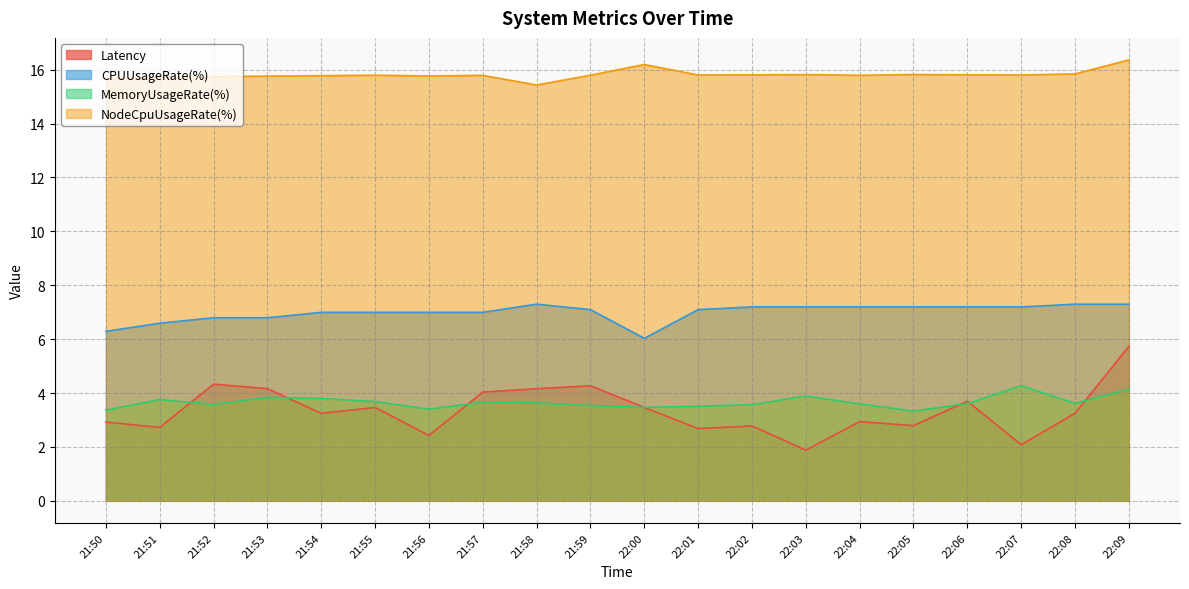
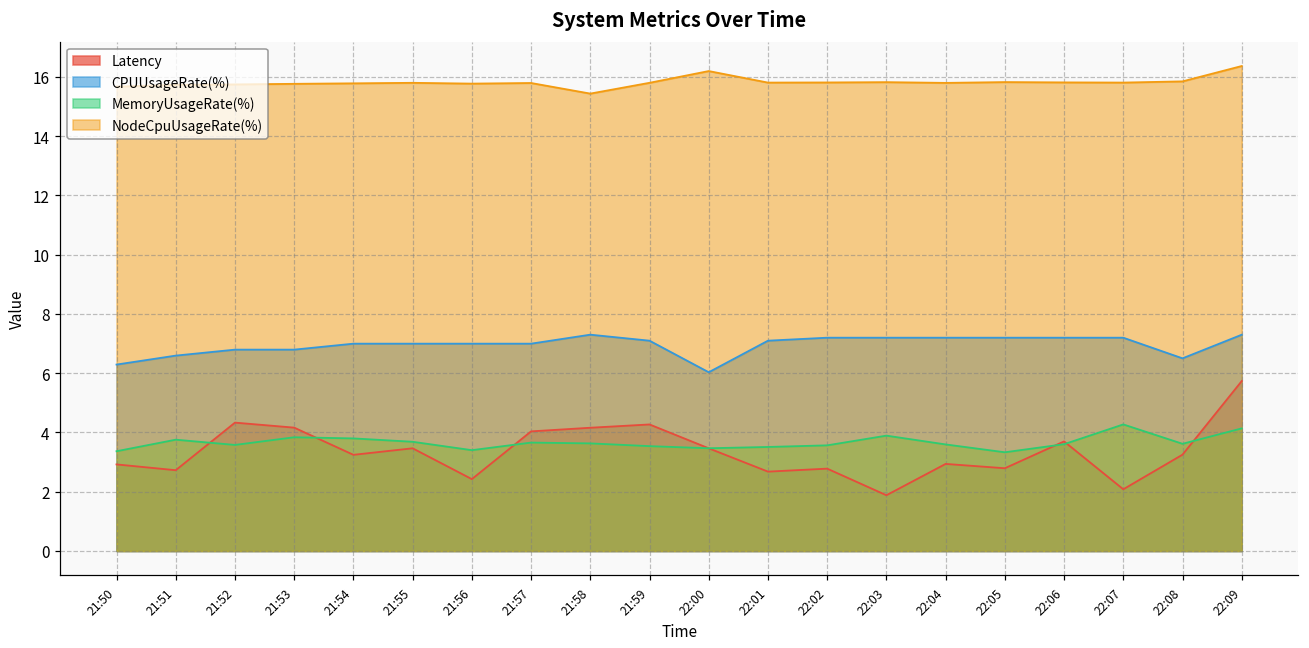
CPUUsageRate(%), 22:08: 7.3 -> 6.5
